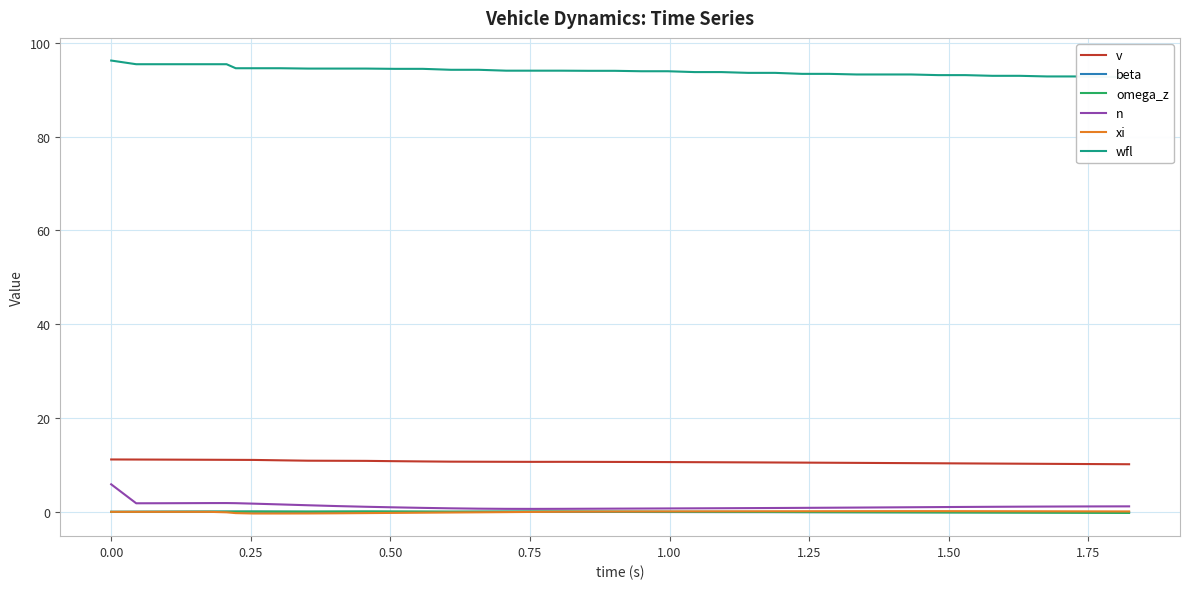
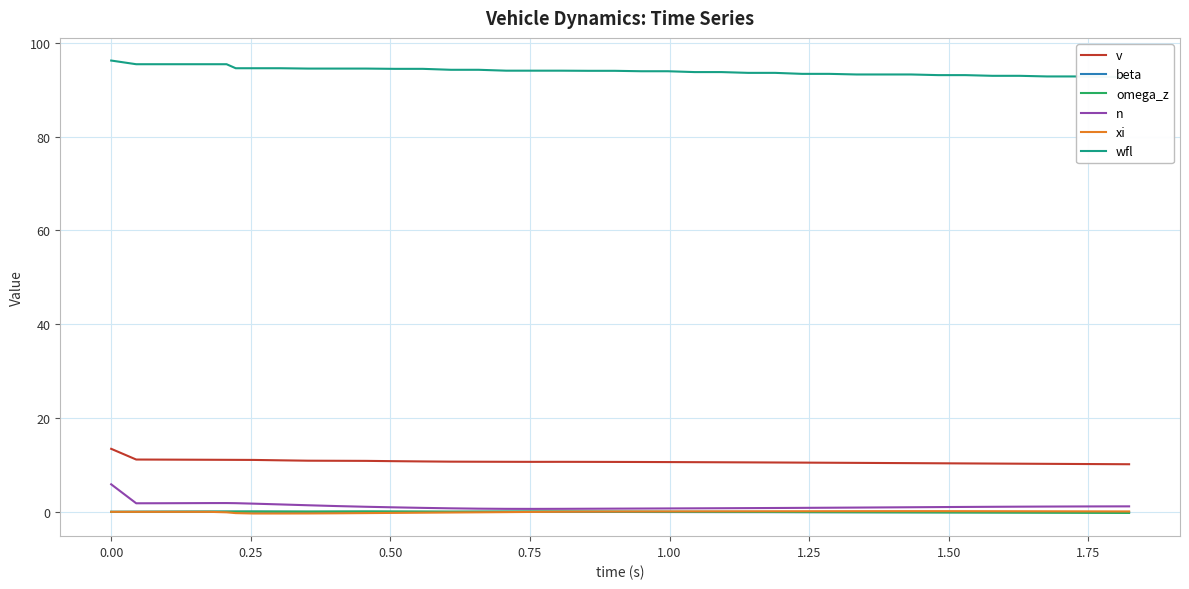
v, 0.00: 11 -> 13
